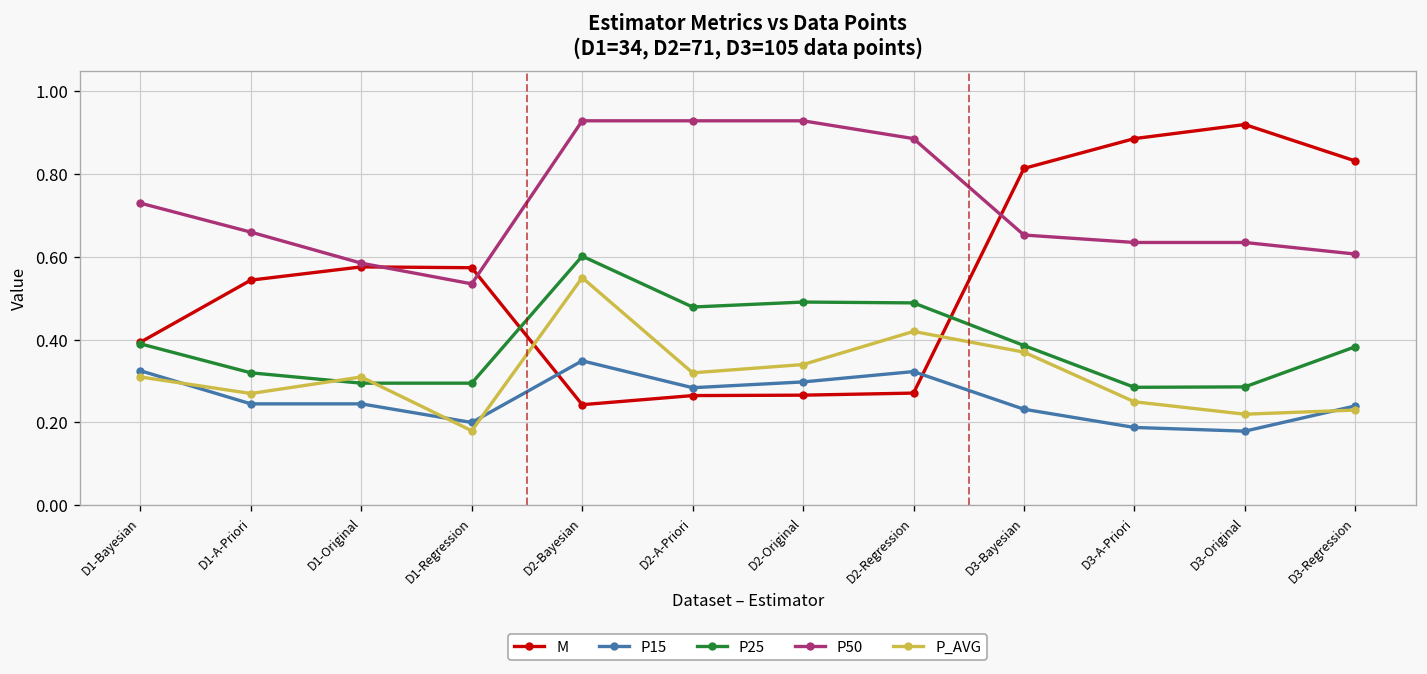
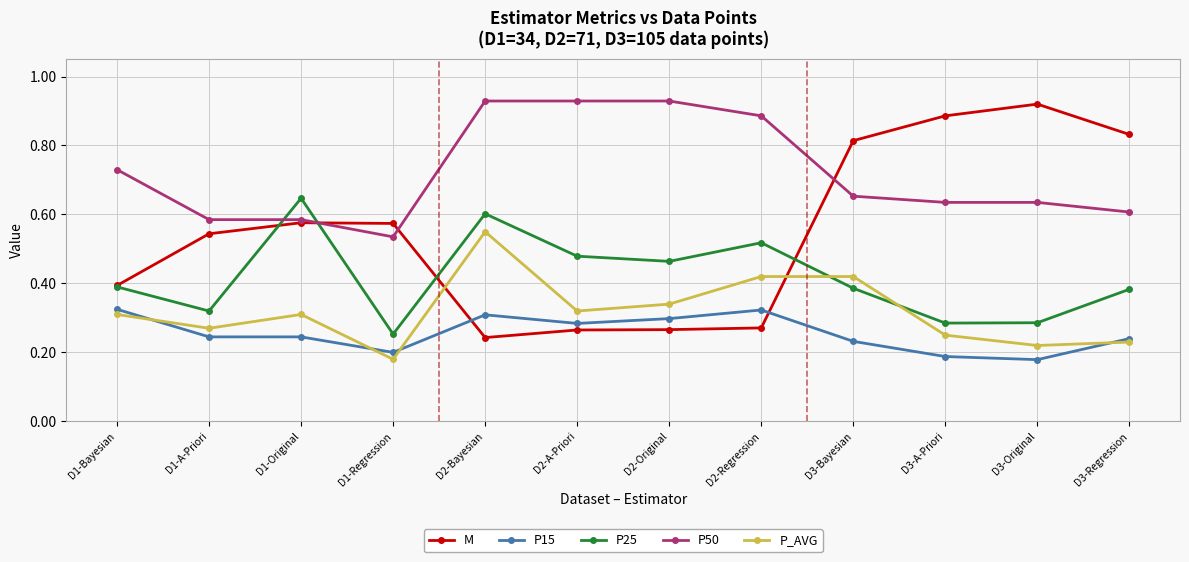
P50, D1-A-Priori: 0.66 -> 0.59
P25, D1-Original: 0.30 -> 0.65
P25, D1-Regression: 0.30 -> 0.25
P15, D2-Bayesian: 0.35 -> 0.31
P25, D2-Original: 0.49 -> 0.46
P25, D2-Regression: 0.49 -> 0.52
P_AVG, D3-Bayesian: 0.37 -> 0.42
